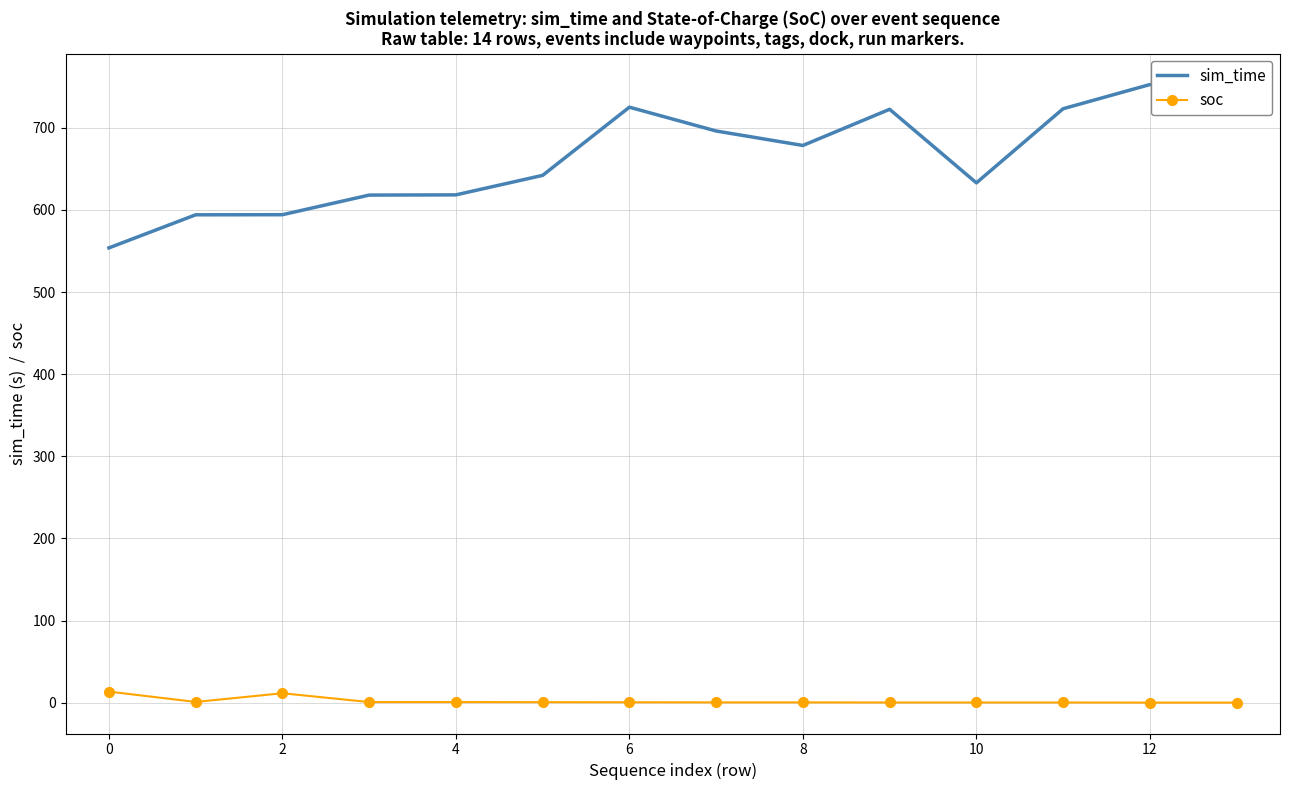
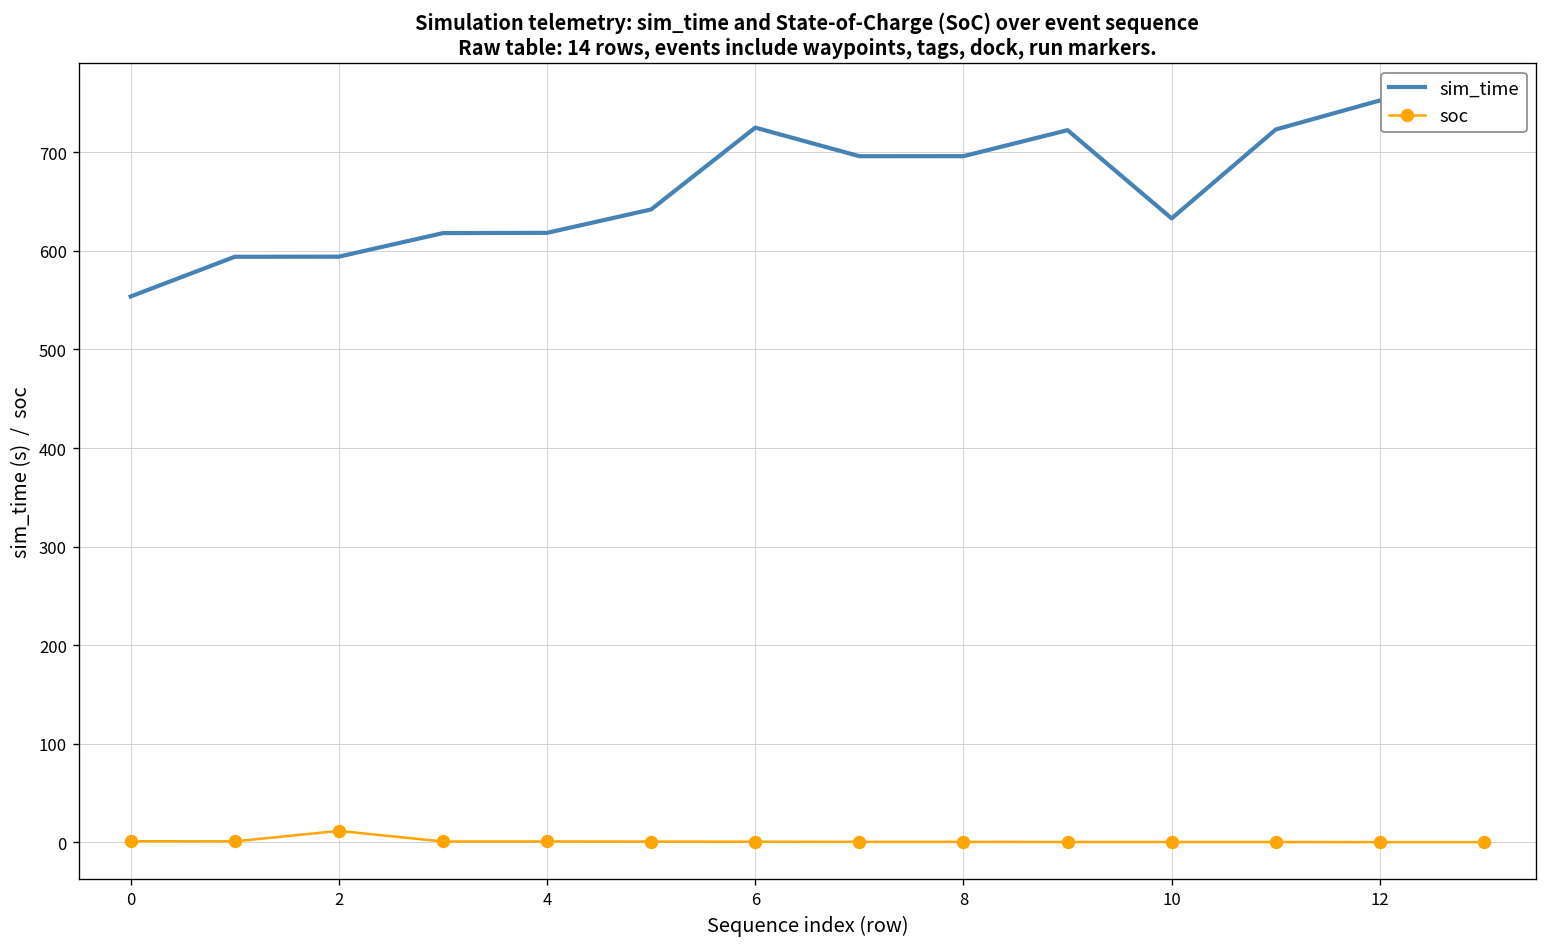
soc, 0: 10 -> 0
sim_time, 8: 680 -> 700
